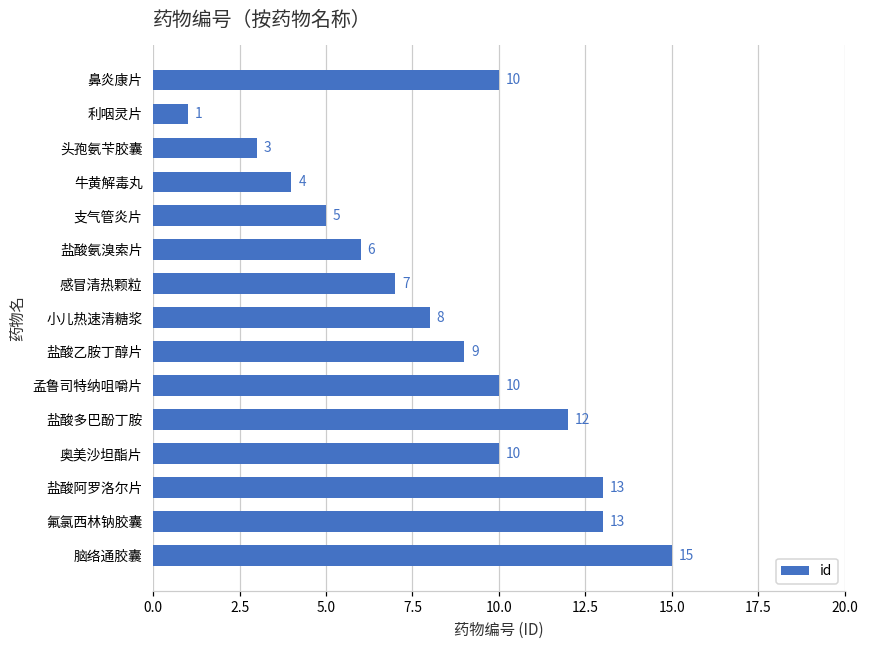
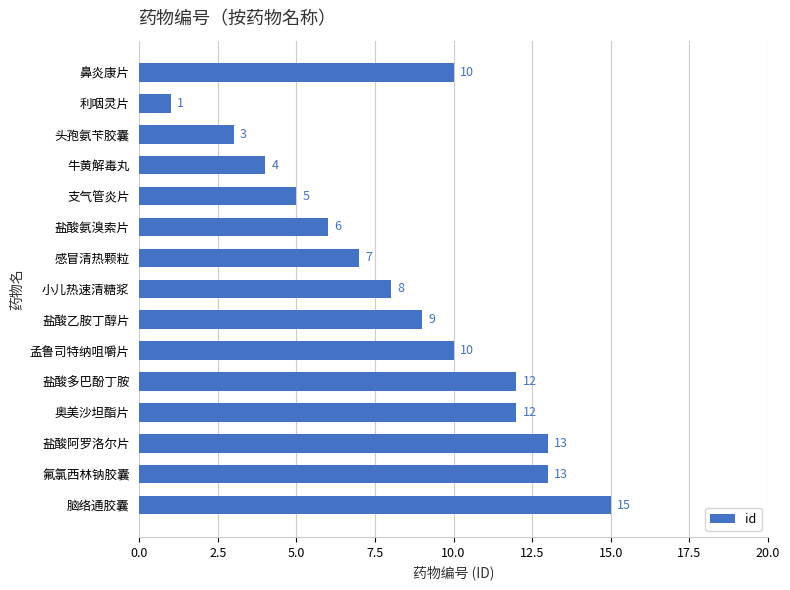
奥美沙坦酯片: 10 -> 12
